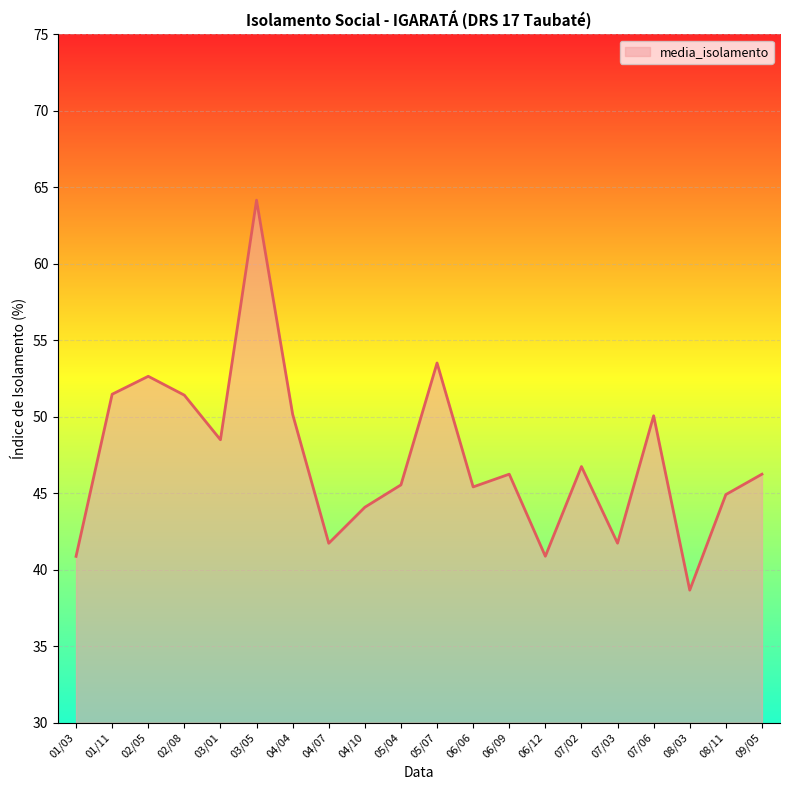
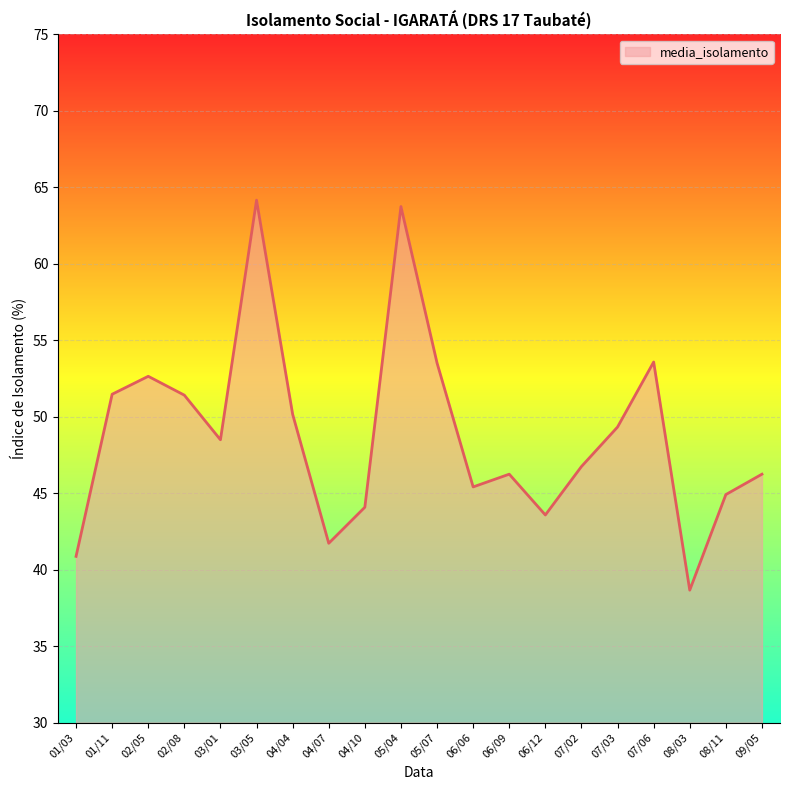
05/04: 45.6 -> 63.8
06/12: 40.9 -> 43.6
07/03: 41.7 -> 49.3
07/06: 50.1 -> 53.6
